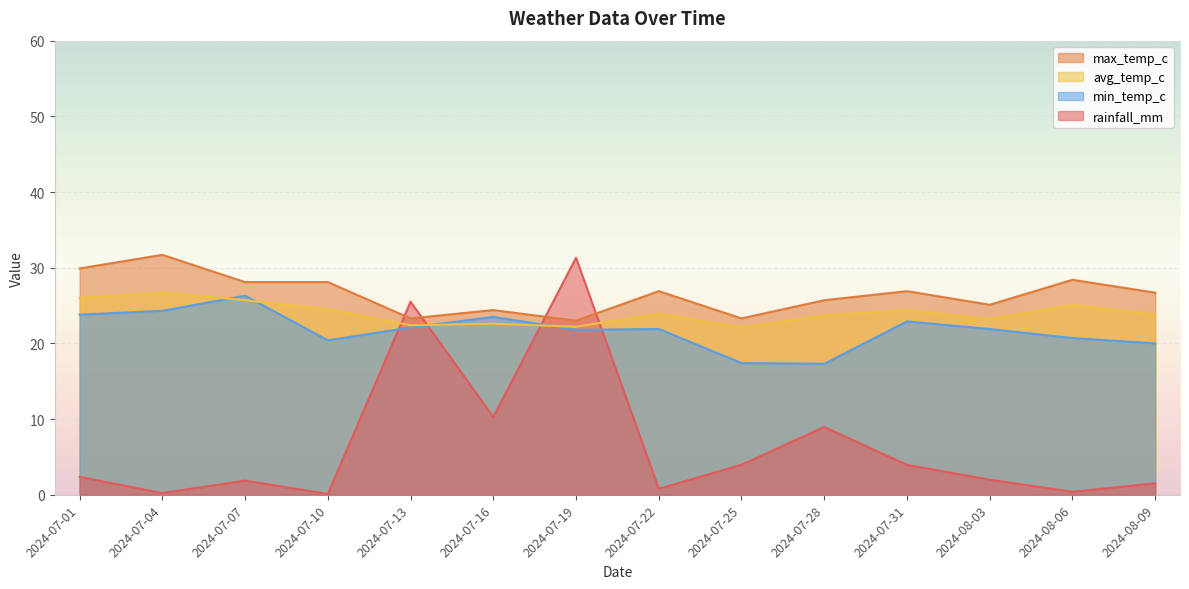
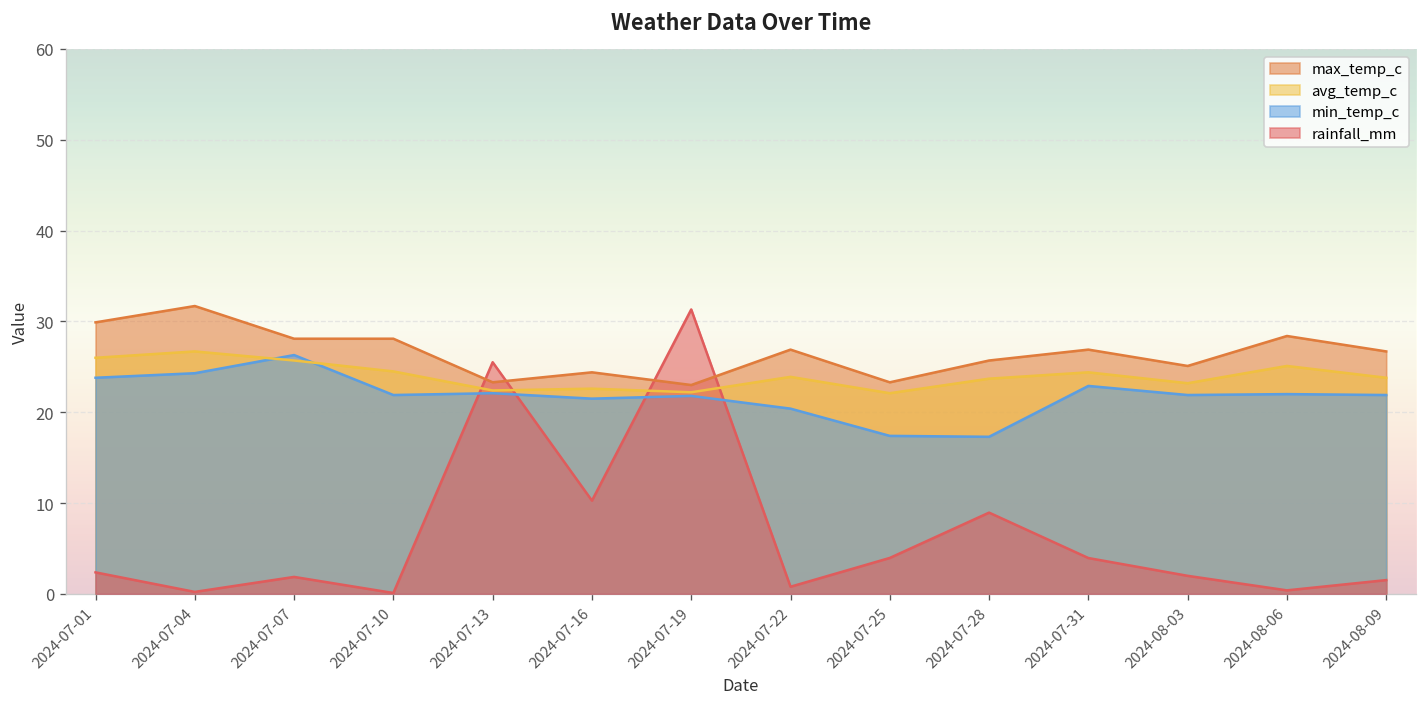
min_temp_c, 2024-07-10: 20 -> 22
min_temp_c, 2024-07-16: 24 -> 22
min_temp_c, 2024-07-22: 22 -> 20
min_temp_c, 2024-08-06: 21 -> 22
min_temp_c, 2024-08-09: 20 -> 22
